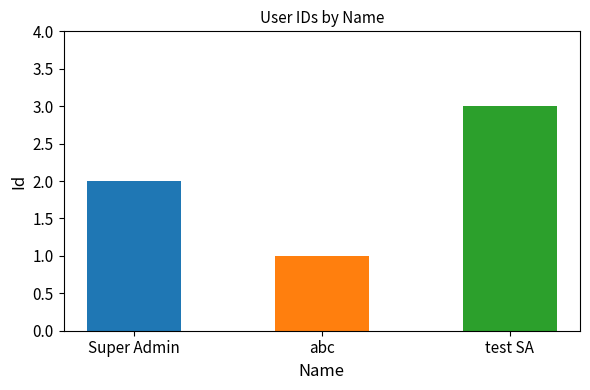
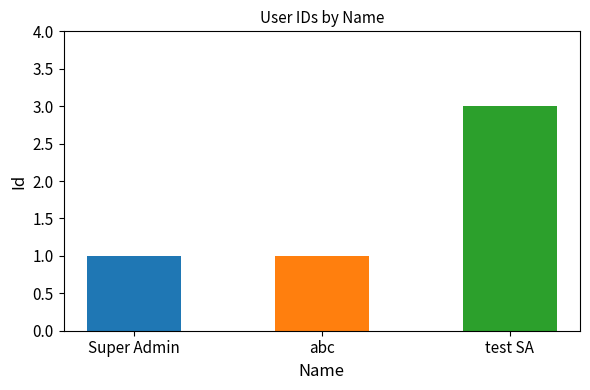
Super Admin: 2 -> 1
